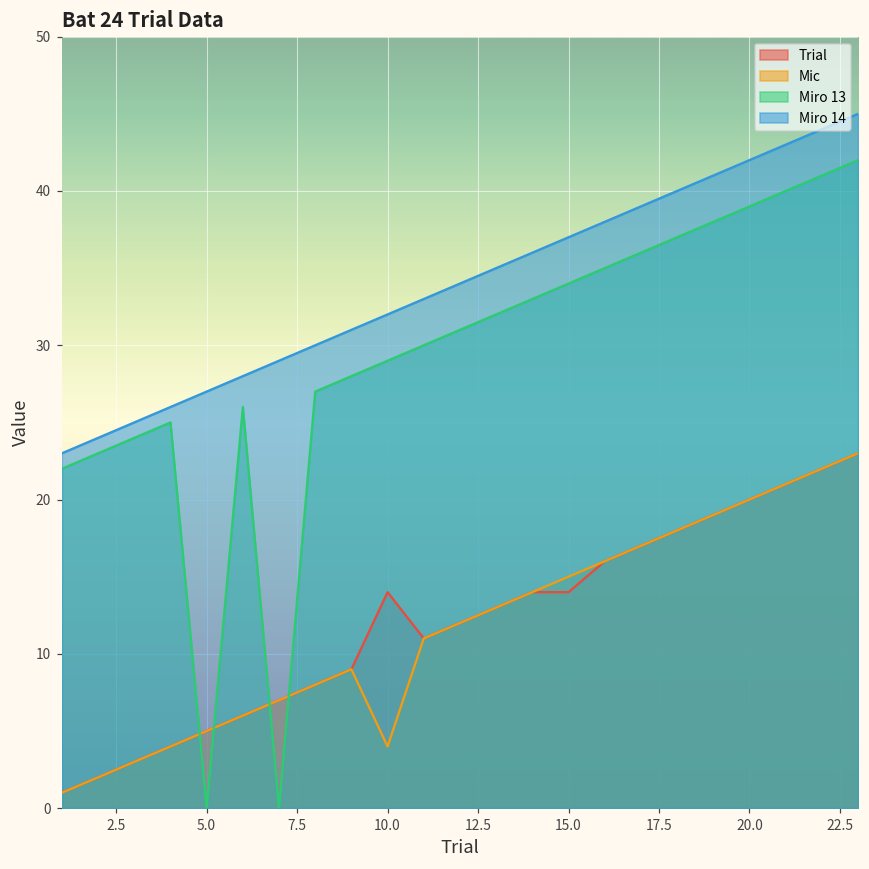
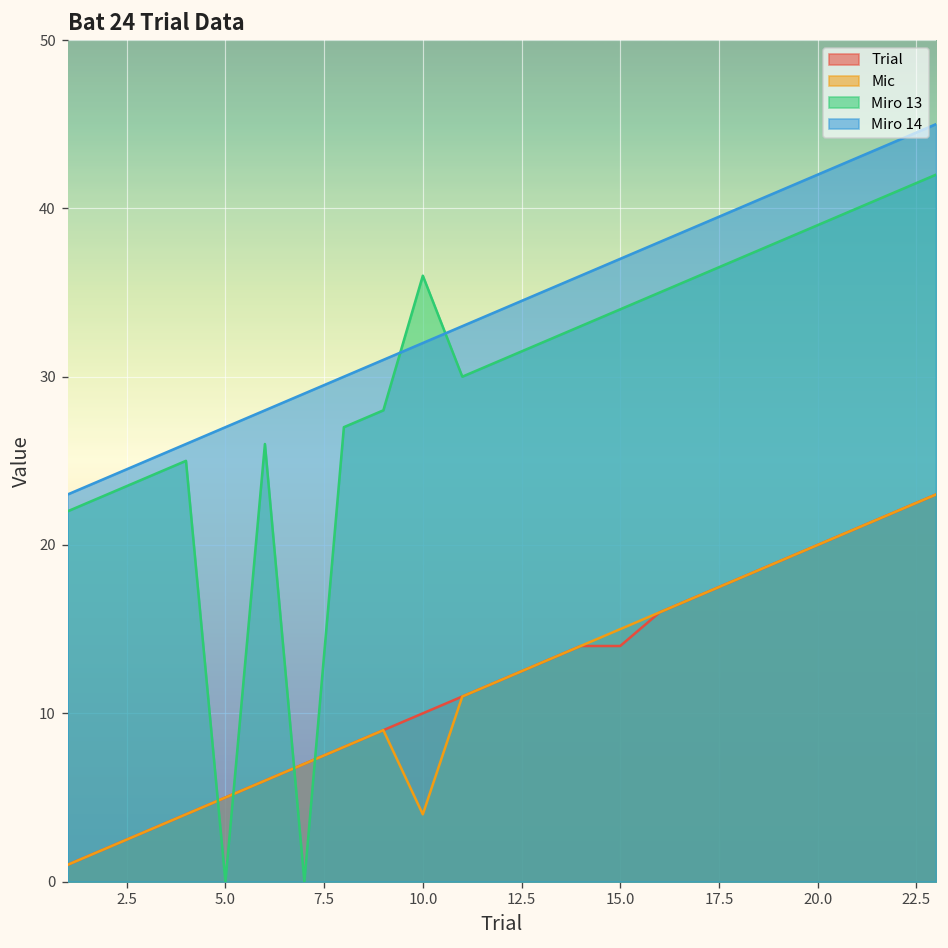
Trial, 10.0: 14 -> 10
Miro 13, 10.0: 29 -> 36
